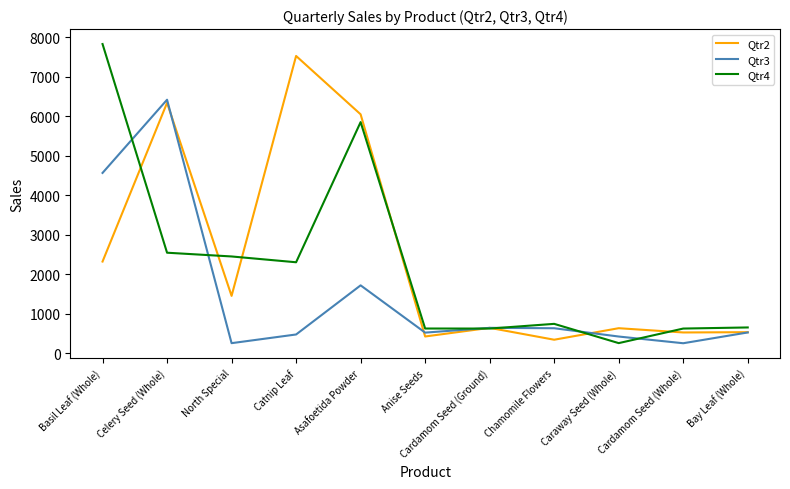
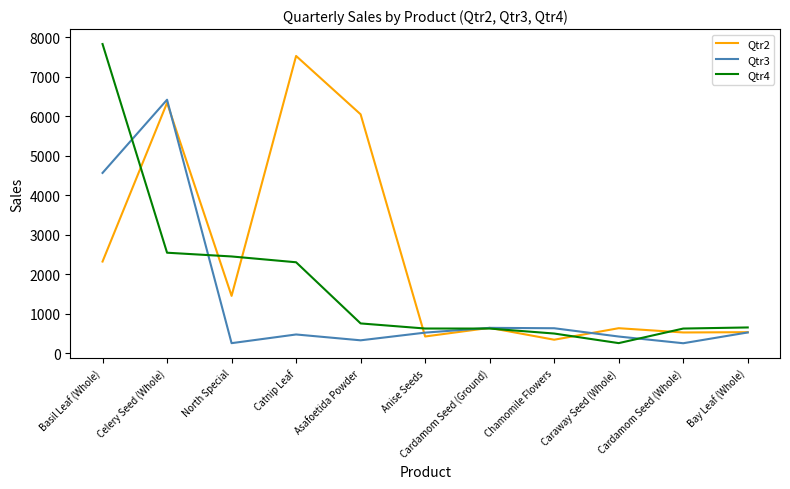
Qtr3, Asafoetida Powder: 1700 -> 300
Qtr4, Asafoetida Powder: 5900 -> 800
Qtr4, Chamomile Flowers: 700 -> 500
